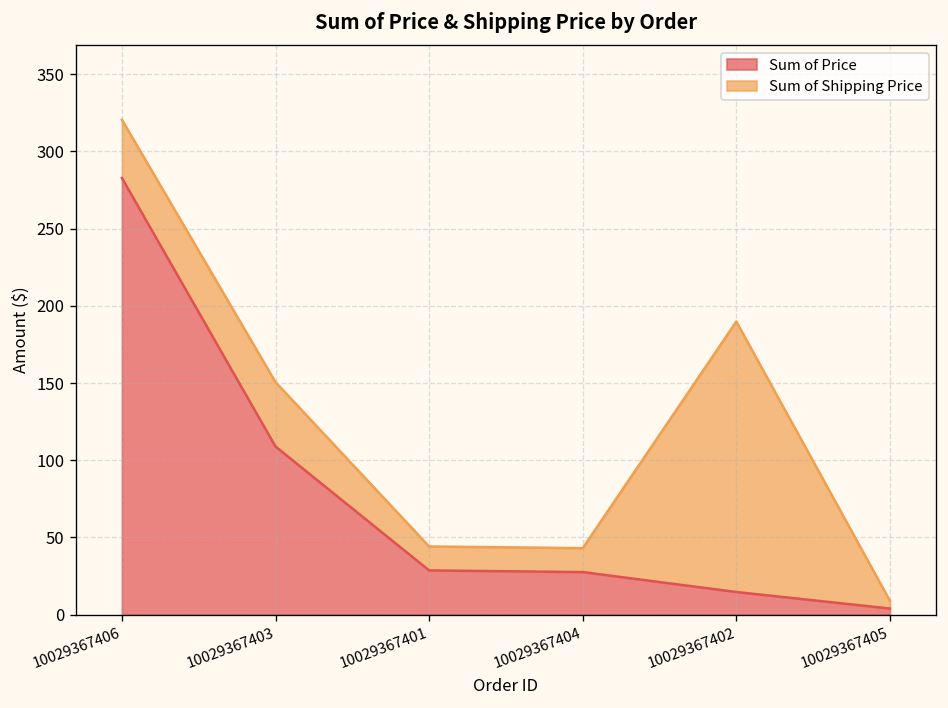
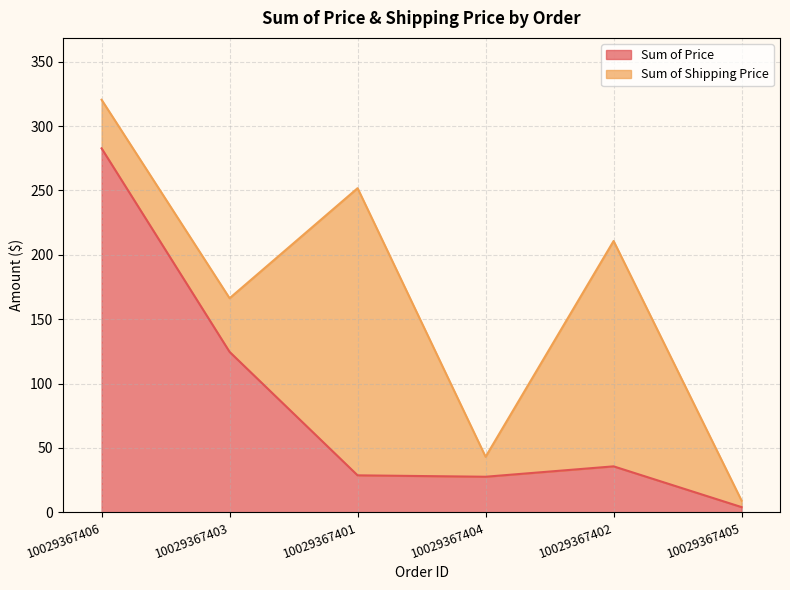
Sum of Price, 10029367403: 109 -> 125
Sum of Shipping Price, 10029367401: 16 -> 223
Sum of Price, 10029367402: 15 -> 36
